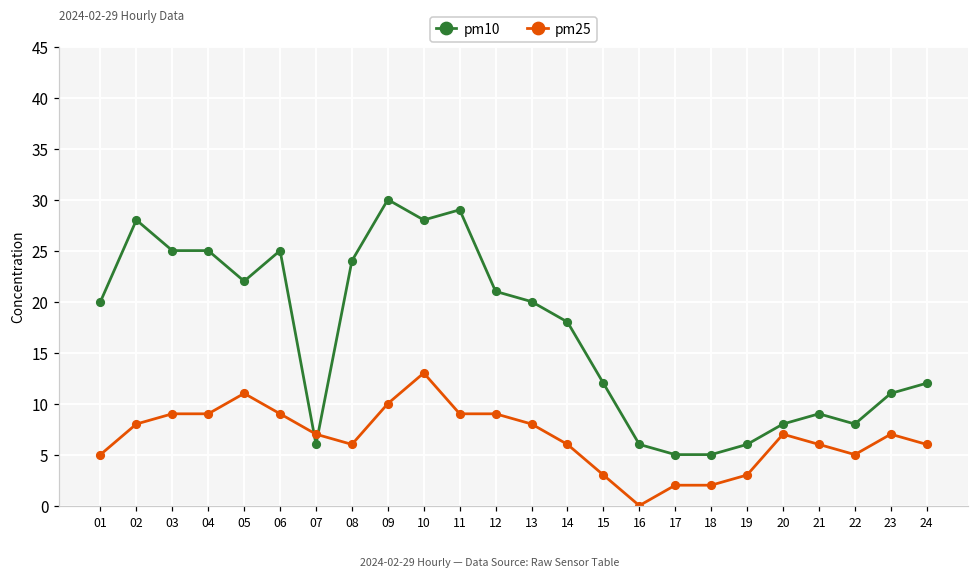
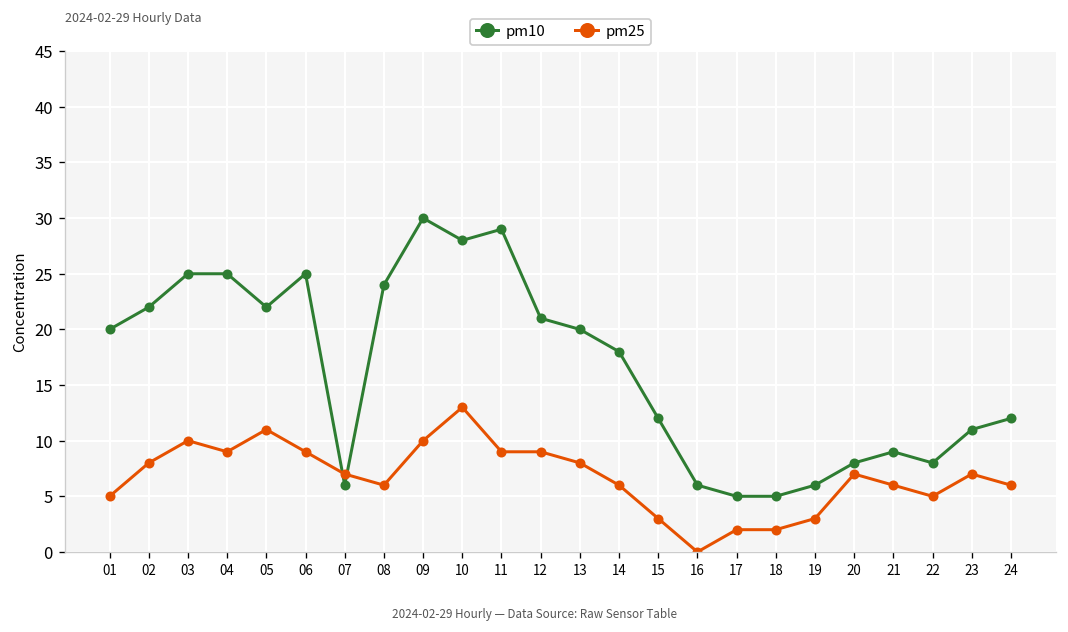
pm10, 02: 28 -> 22
pm25, 03: 9 -> 10
